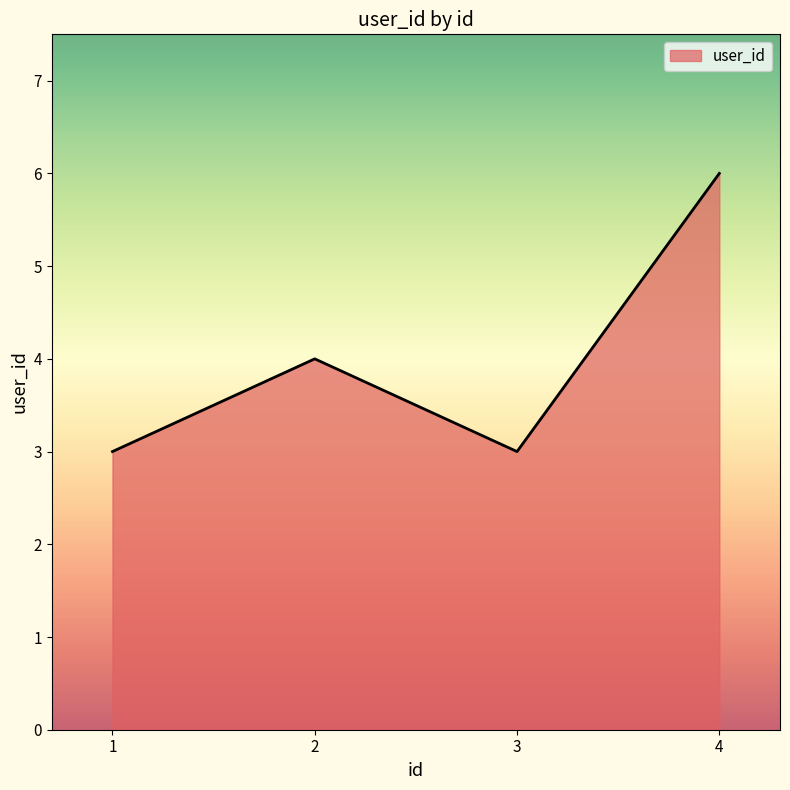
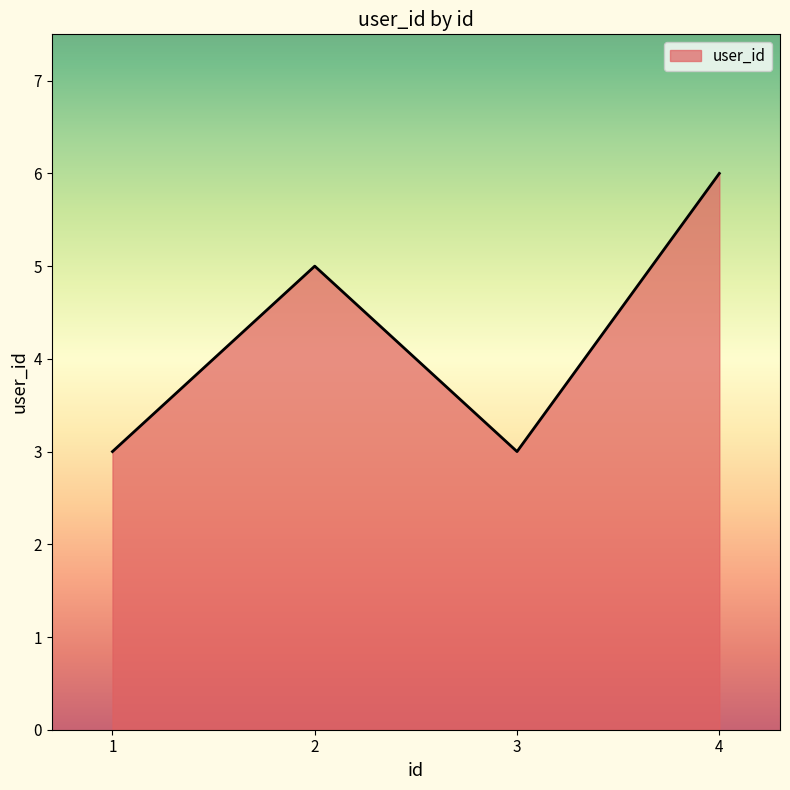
2: 4 -> 5
